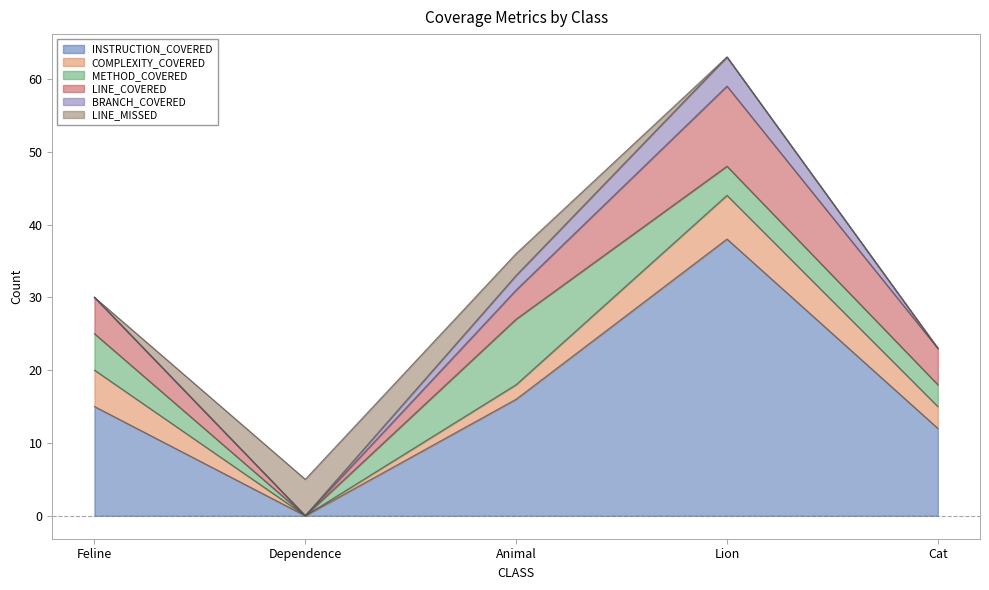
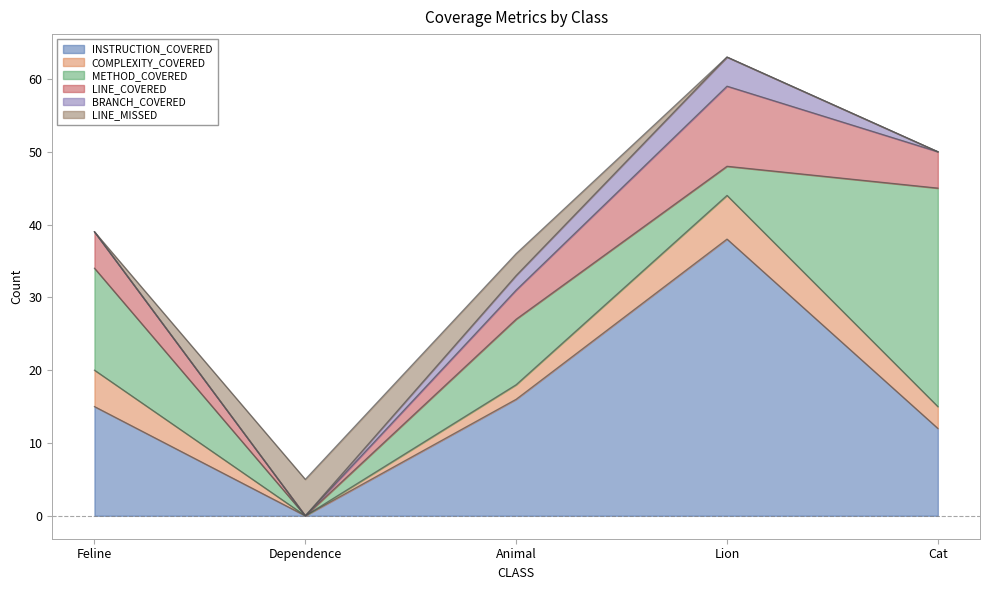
METHOD_COVERED, Feline: 5 -> 14
METHOD_COVERED, Cat: 3 -> 30
